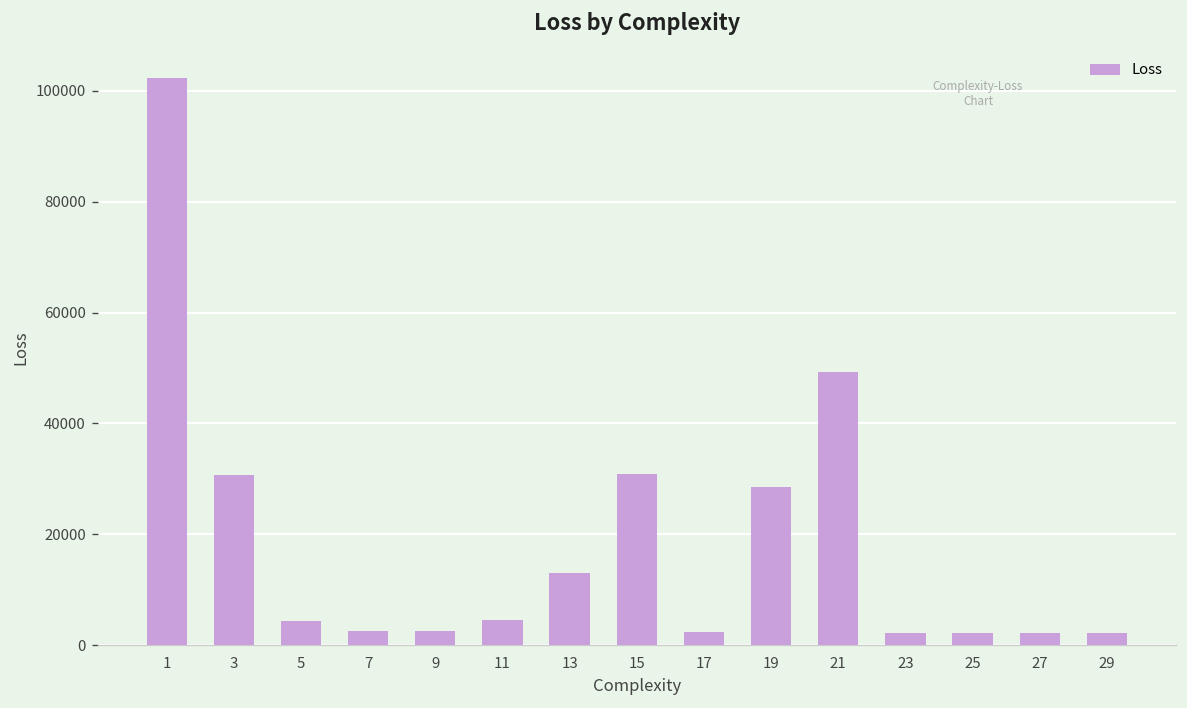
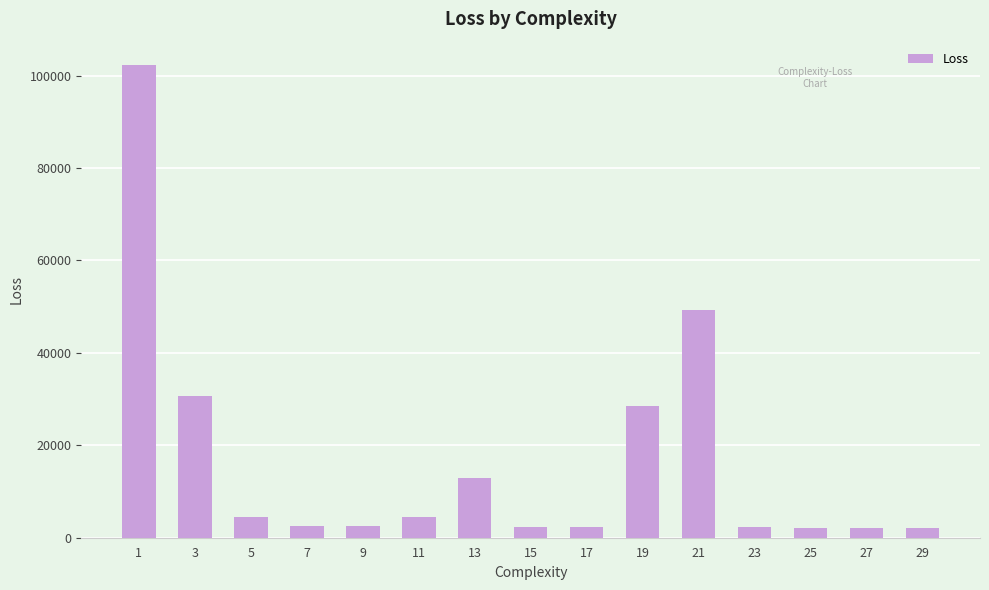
15: 31000 -> 2000
